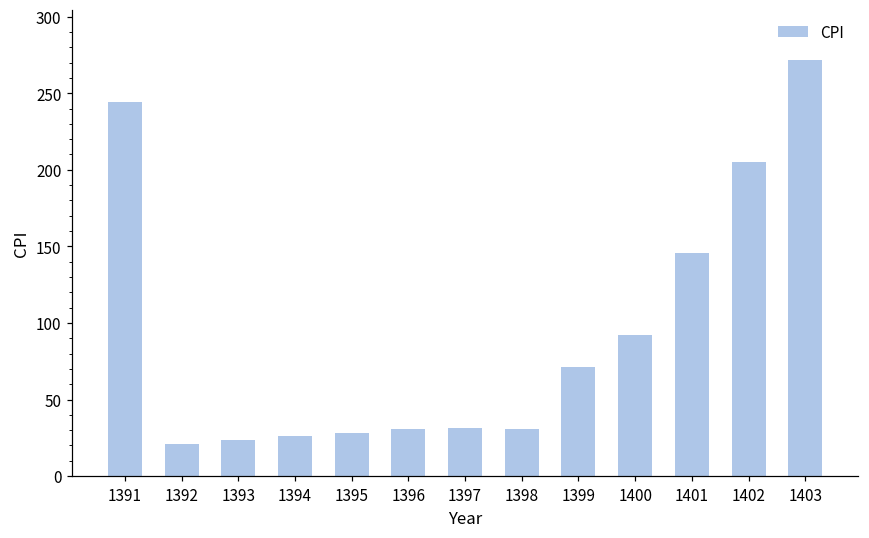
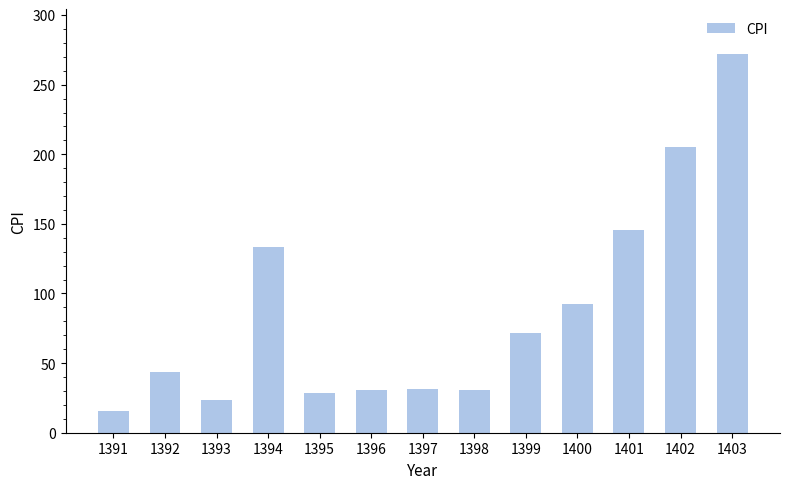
1391: 244 -> 16
1392: 21 -> 43
1394: 26 -> 134
